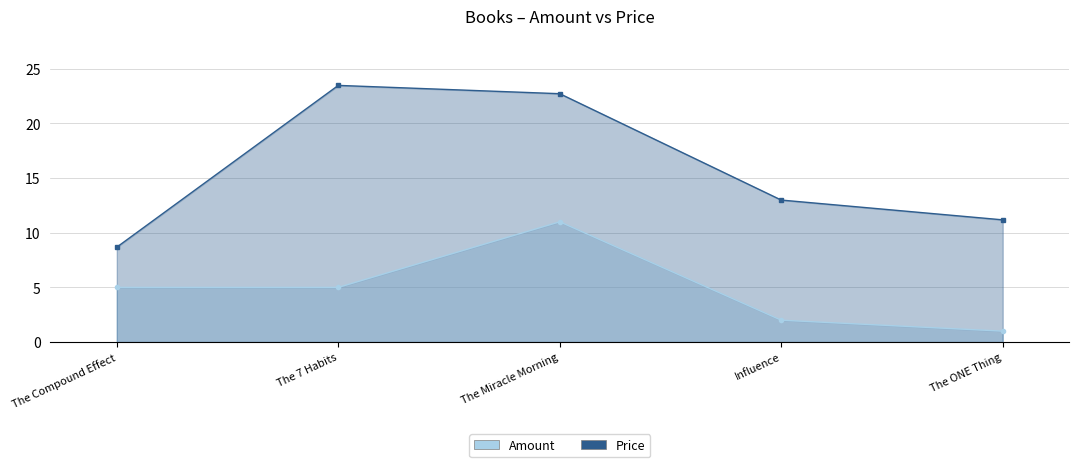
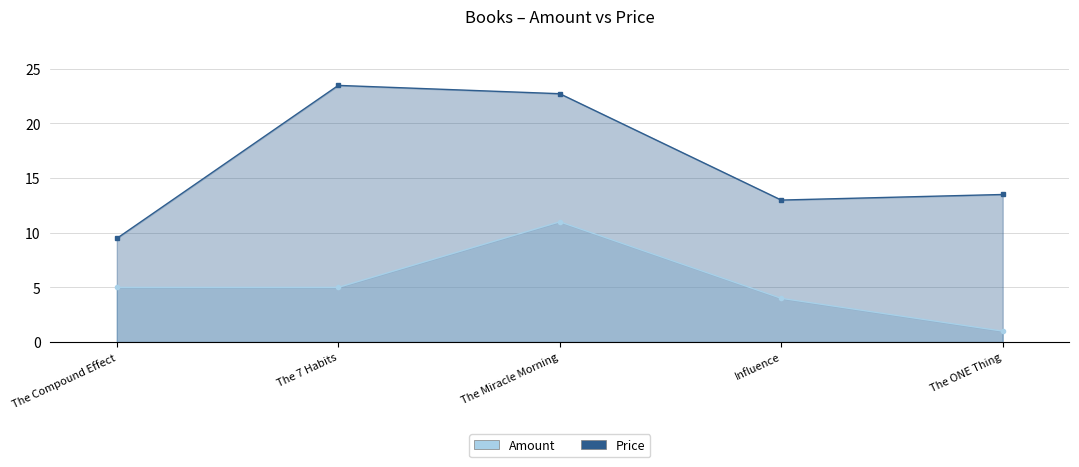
Price, The Compound Effect: 8.7 -> 9.5
Amount, Influence: 2 -> 4
Price, The ONE Thing: 11.2 -> 13.5
